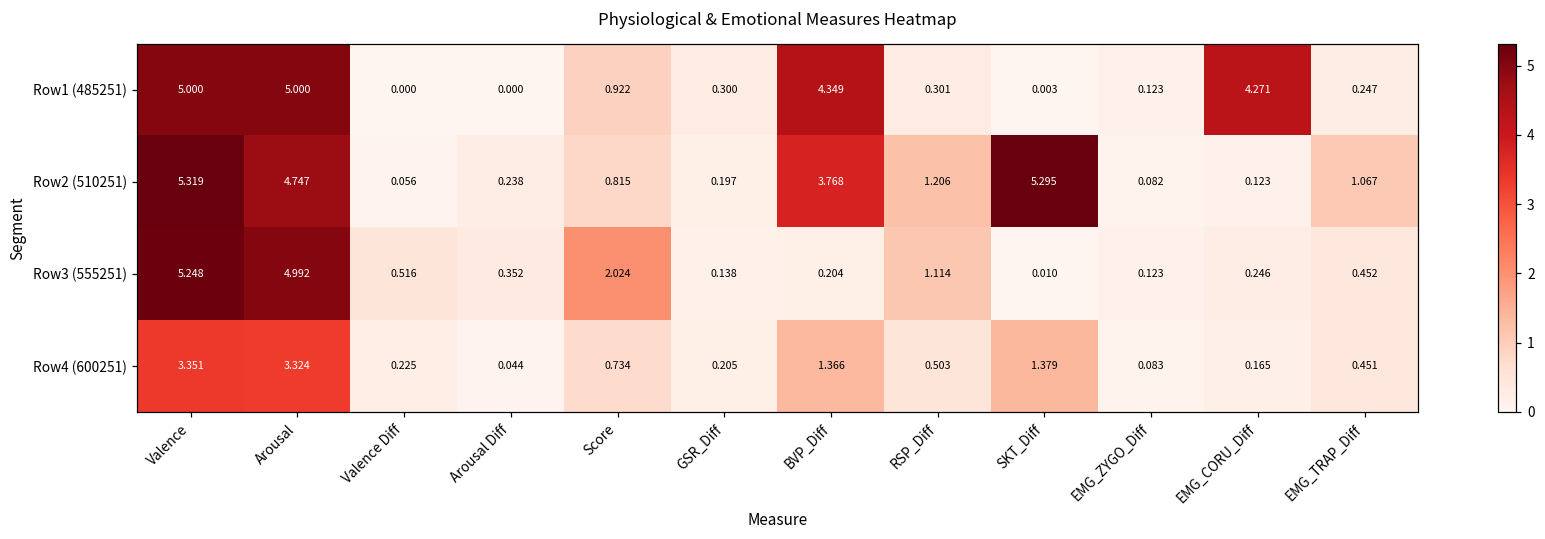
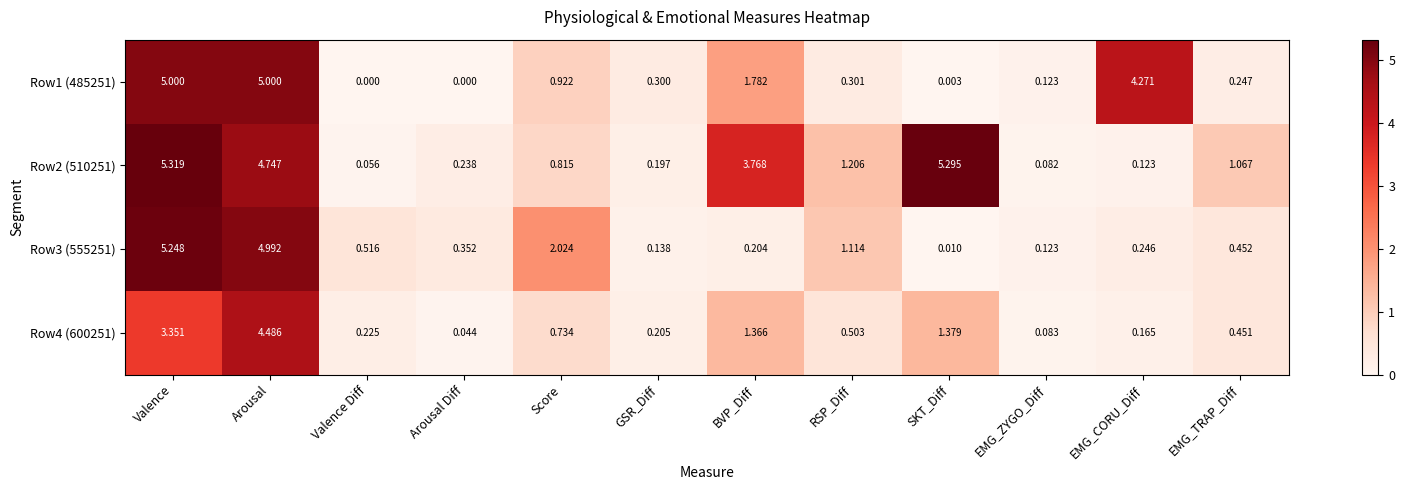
Row1 (485251), BVP_Diff: 4.349 -> 1.782
Row4 (600251), Arousal: 3.324 -> 4.486
